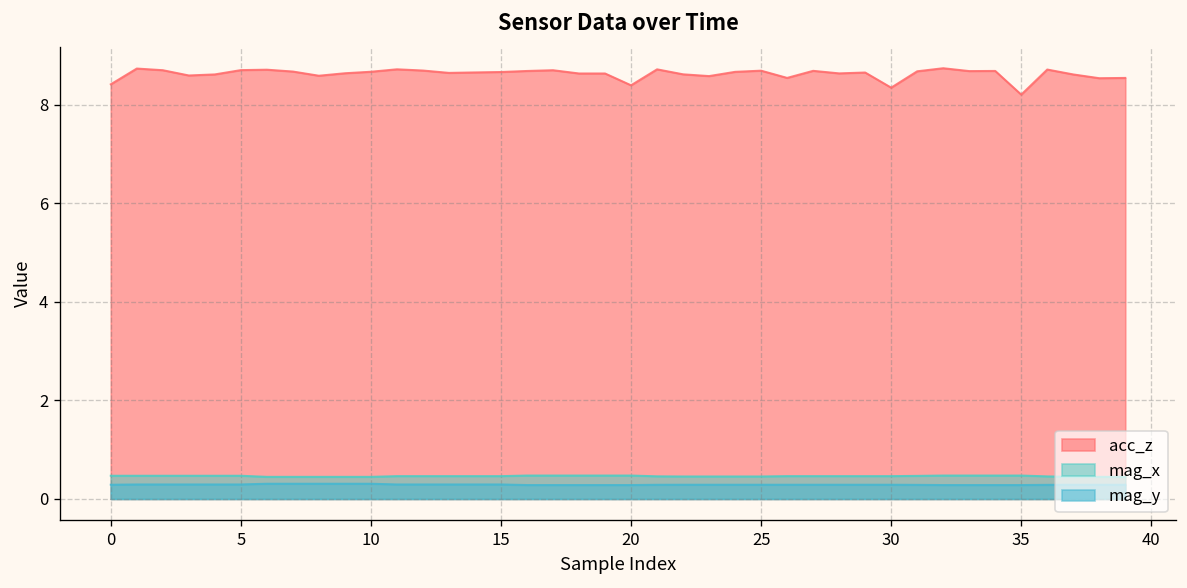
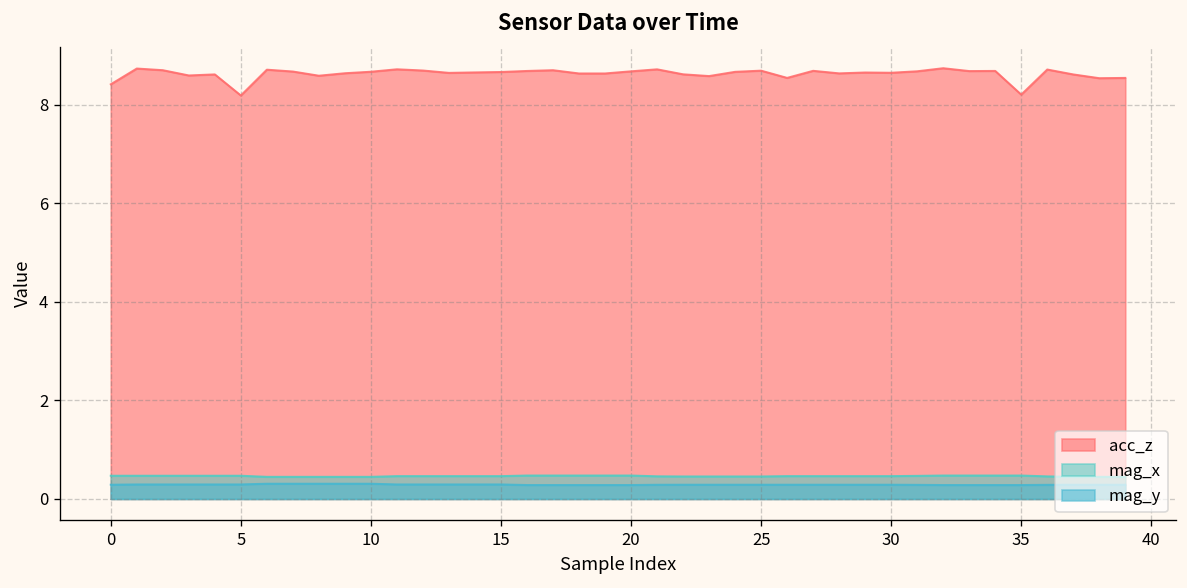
acc_z, 5: 8.7 -> 8.2
acc_z, 20: 8.4 -> 8.7
acc_z, 30: 8.4 -> 8.7
